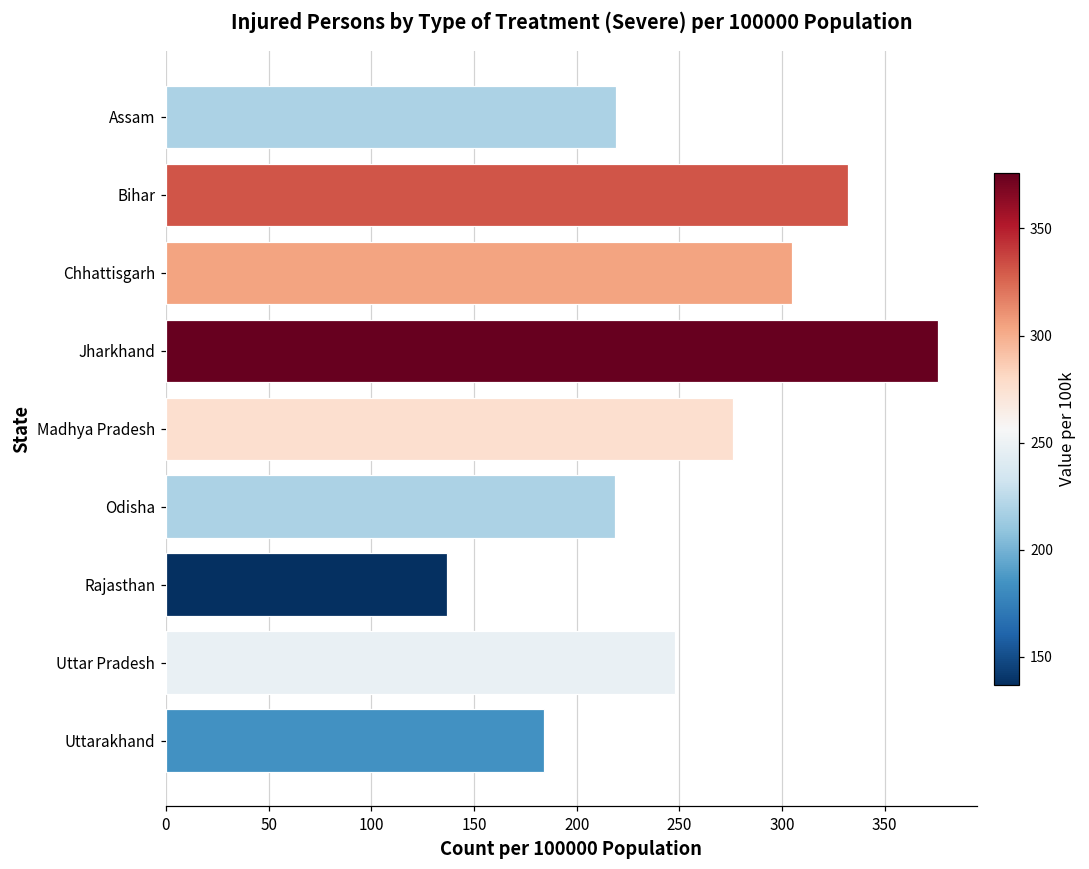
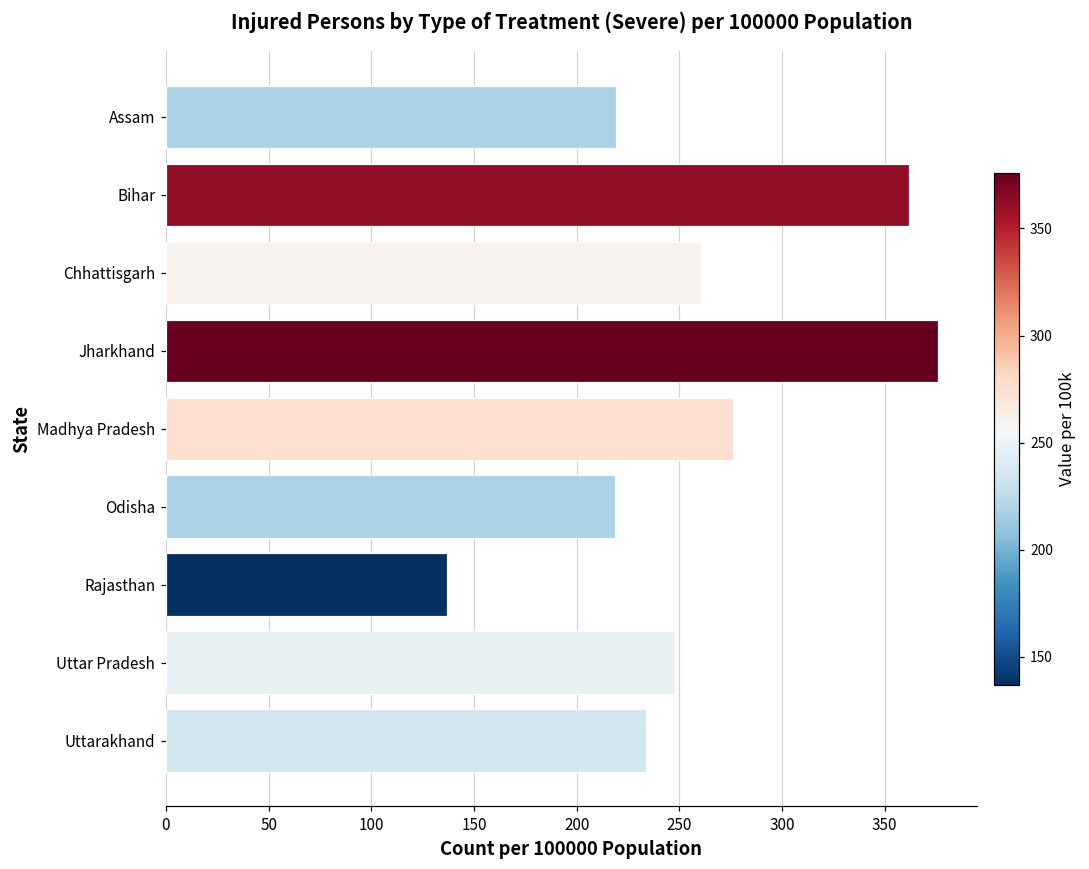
Bihar: 332 -> 362
Chhattisgarh: 305 -> 260
Uttarakhand: 184 -> 234
